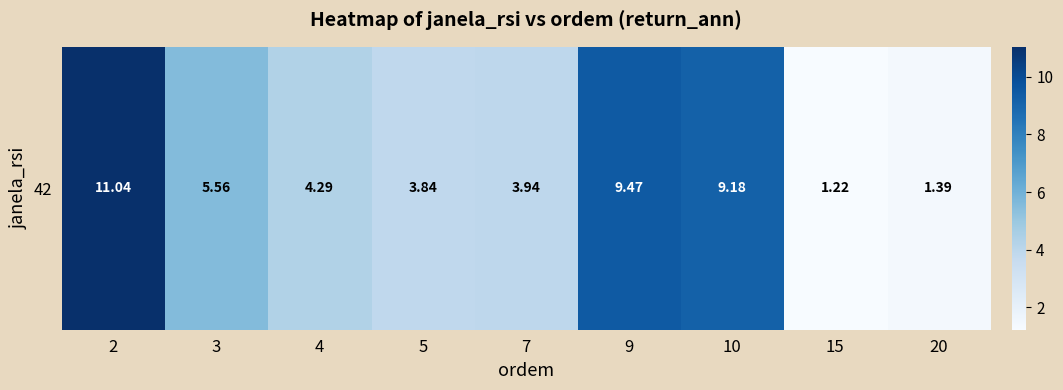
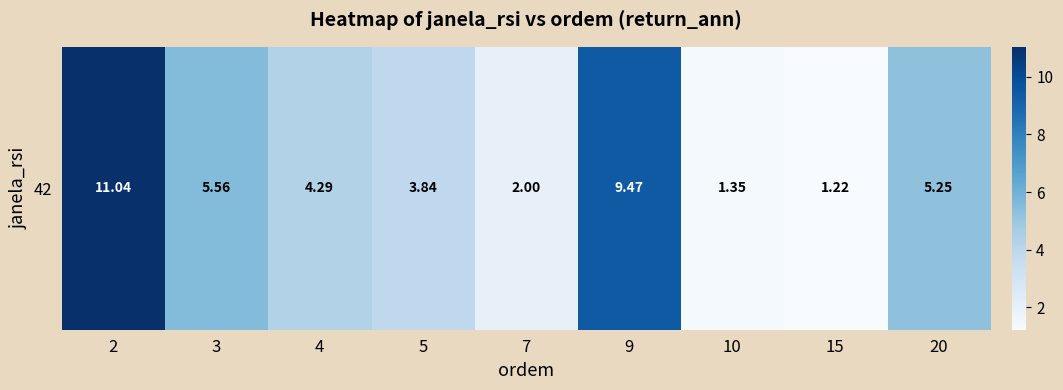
42, 7: 3.94 -> 2.00
42, 10: 9.18 -> 1.35
42, 20: 1.39 -> 5.25
